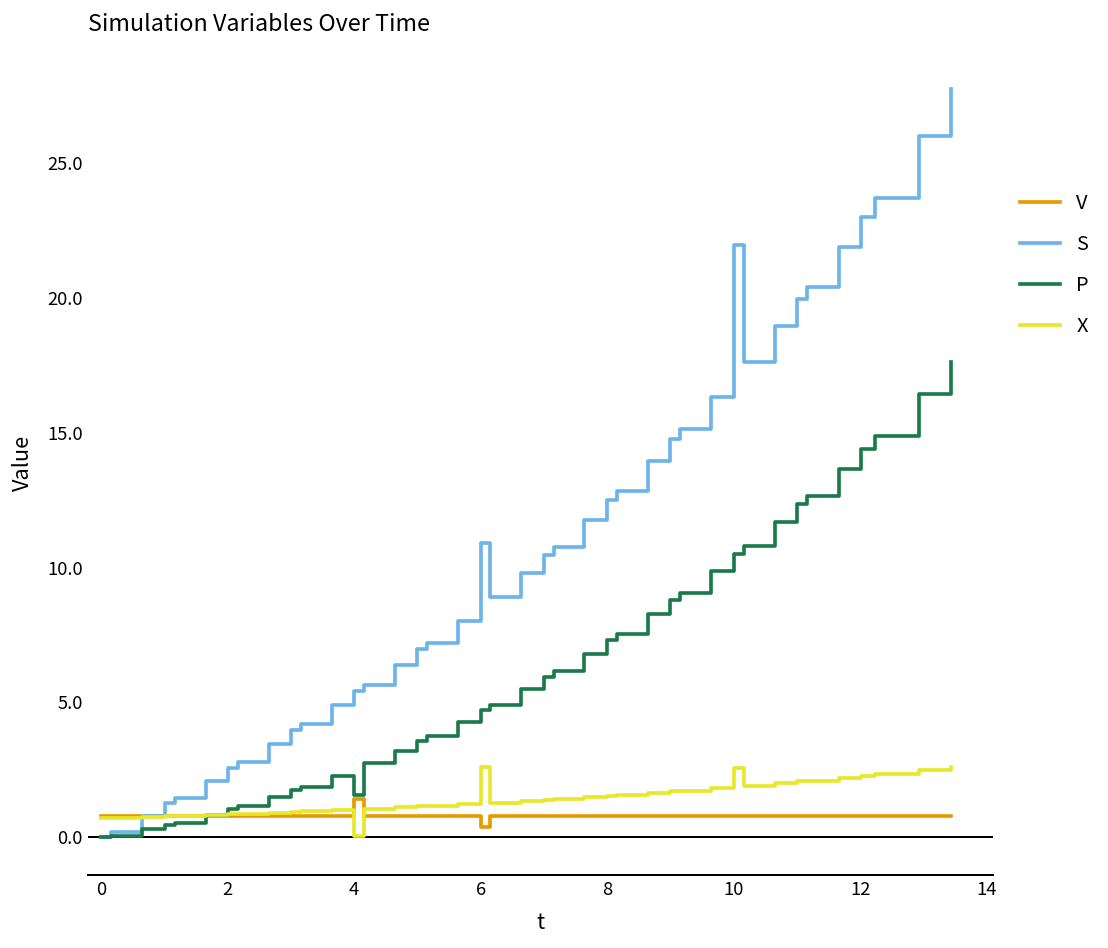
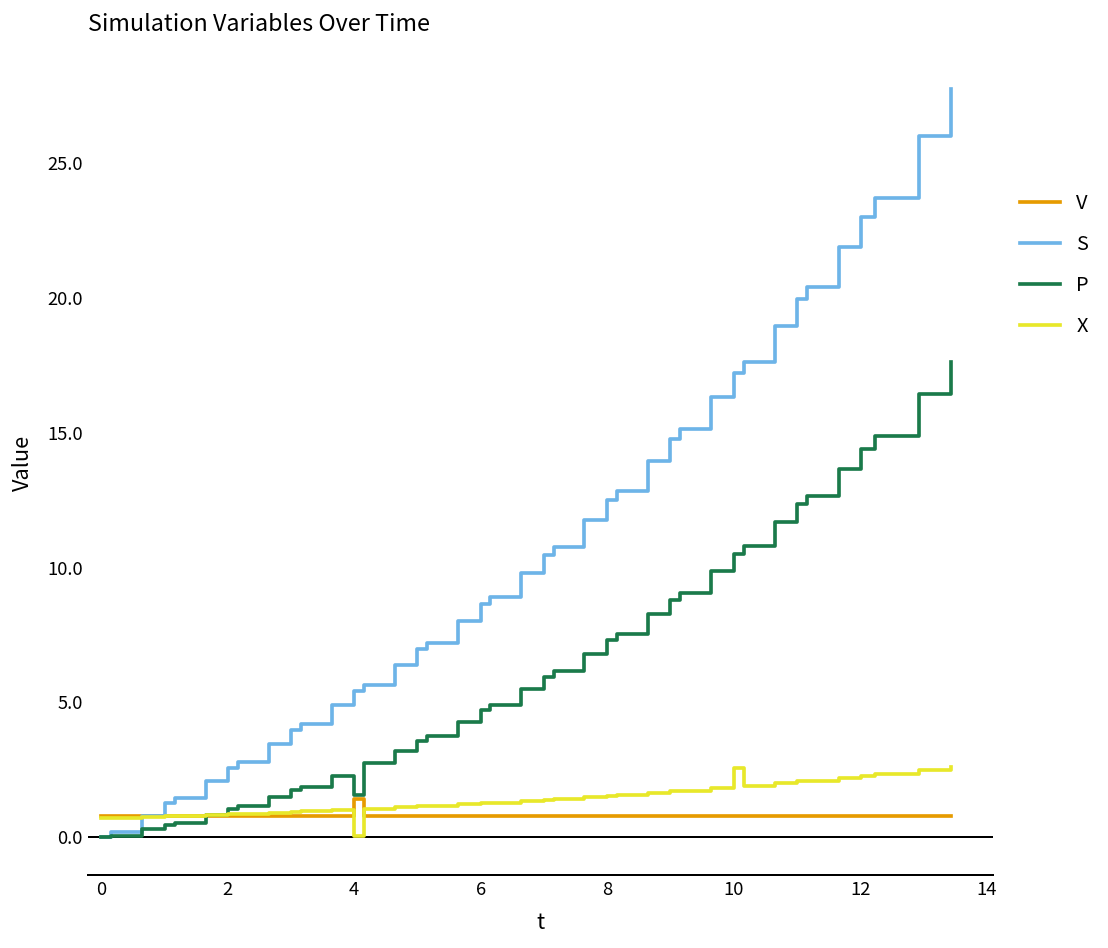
V, 6: 0.4 -> 0.8
S, 6: 10.9 -> 8.6
X, 6: 2.6 -> 1.3
S, 10: 22.0 -> 17.2
